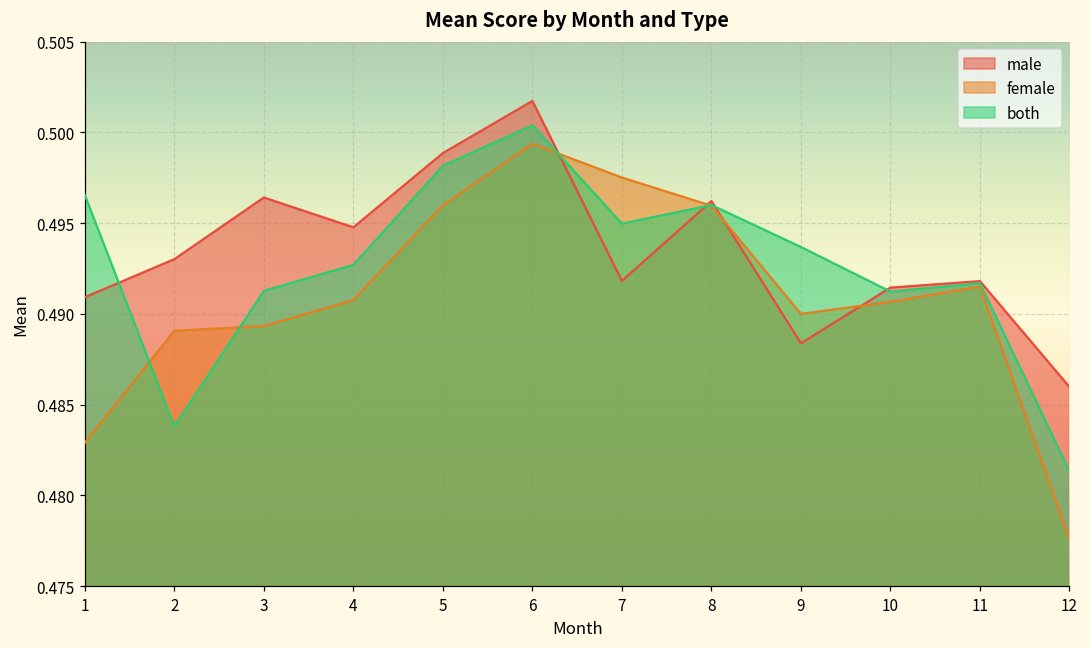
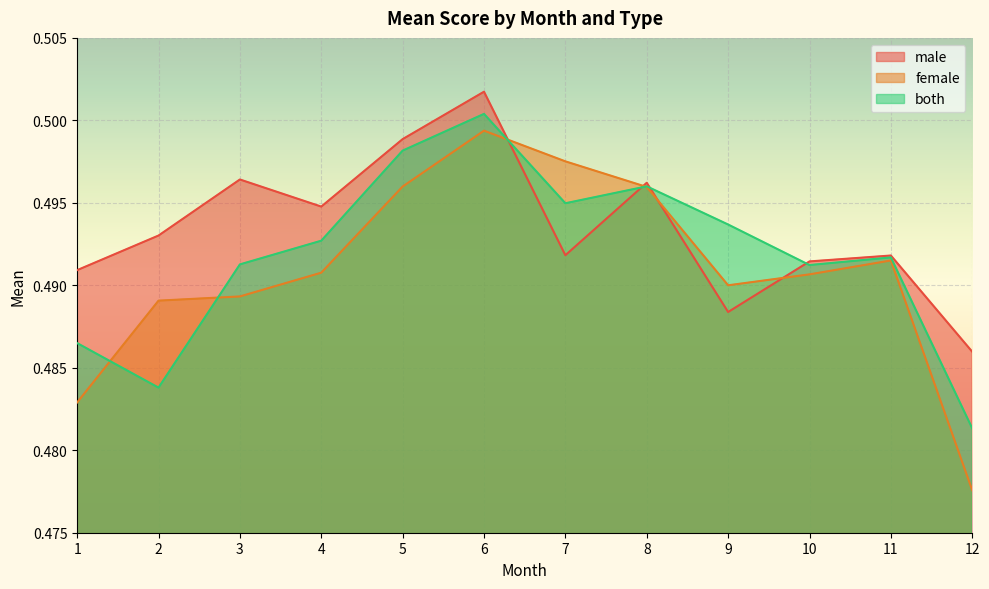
both, 1: 0.4966 -> 0.4865
